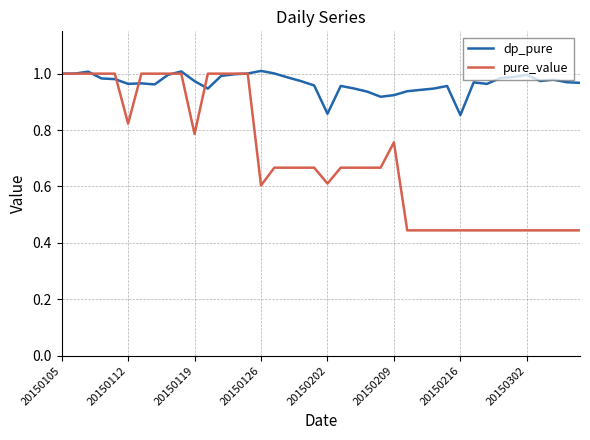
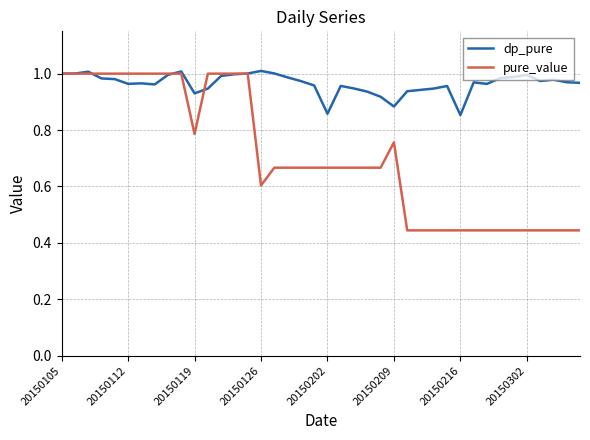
pure_value, 20150112: 0.82 -> 1.00
dp_pure, 20150119: 0.97 -> 0.93
pure_value, 20150202: 0.61 -> 0.67
dp_pure, 20150209: 0.92 -> 0.88
